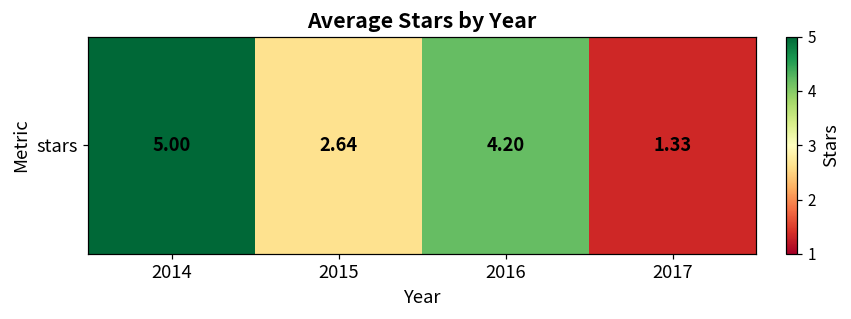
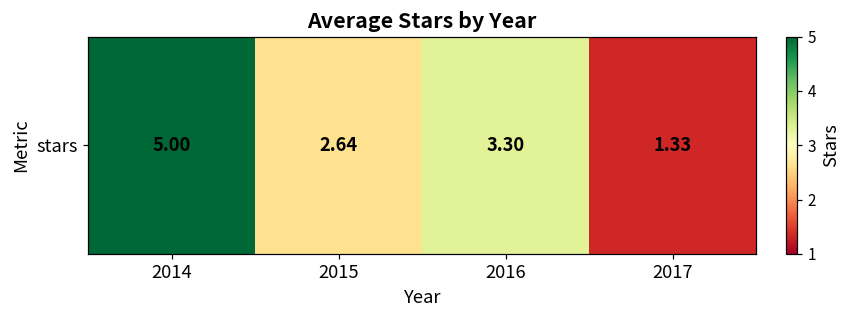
stars, 2016: 4.20 -> 3.30
